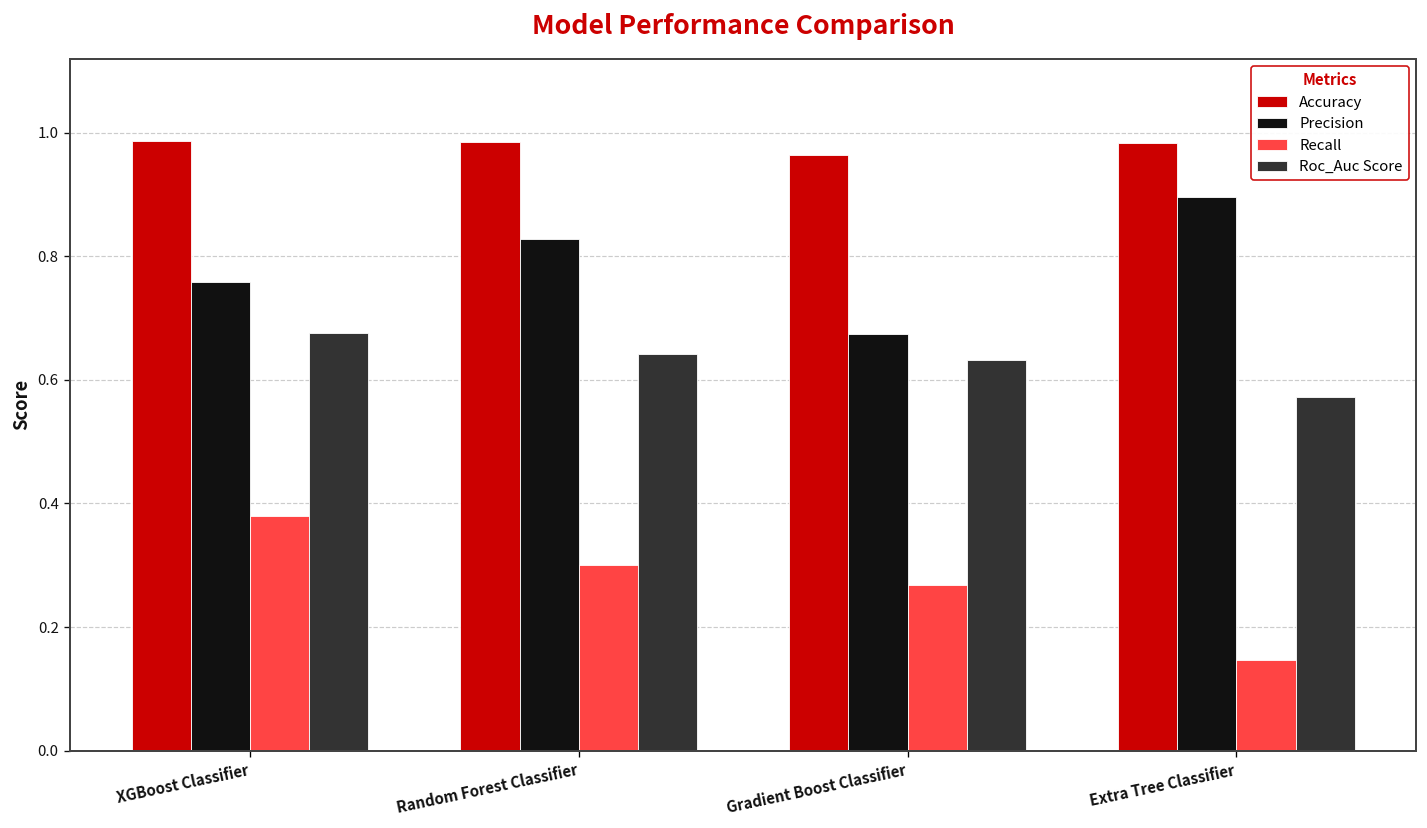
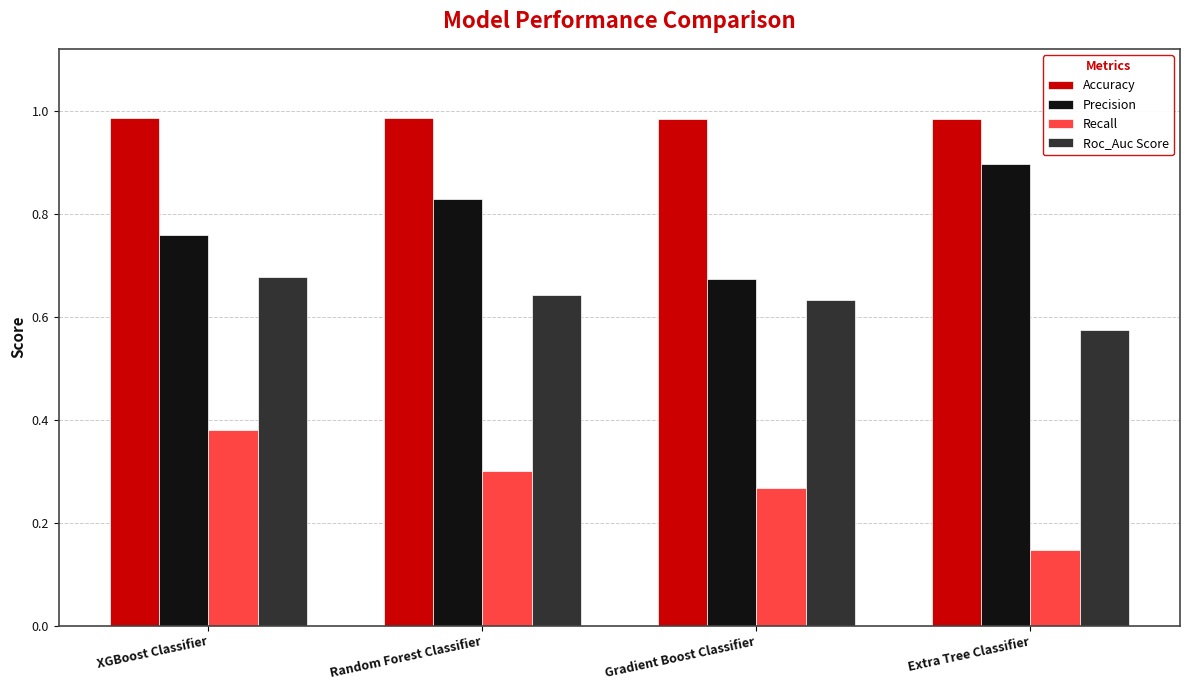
Accuracy, Gradient Boost Classifier: 0.96 -> 0.98
